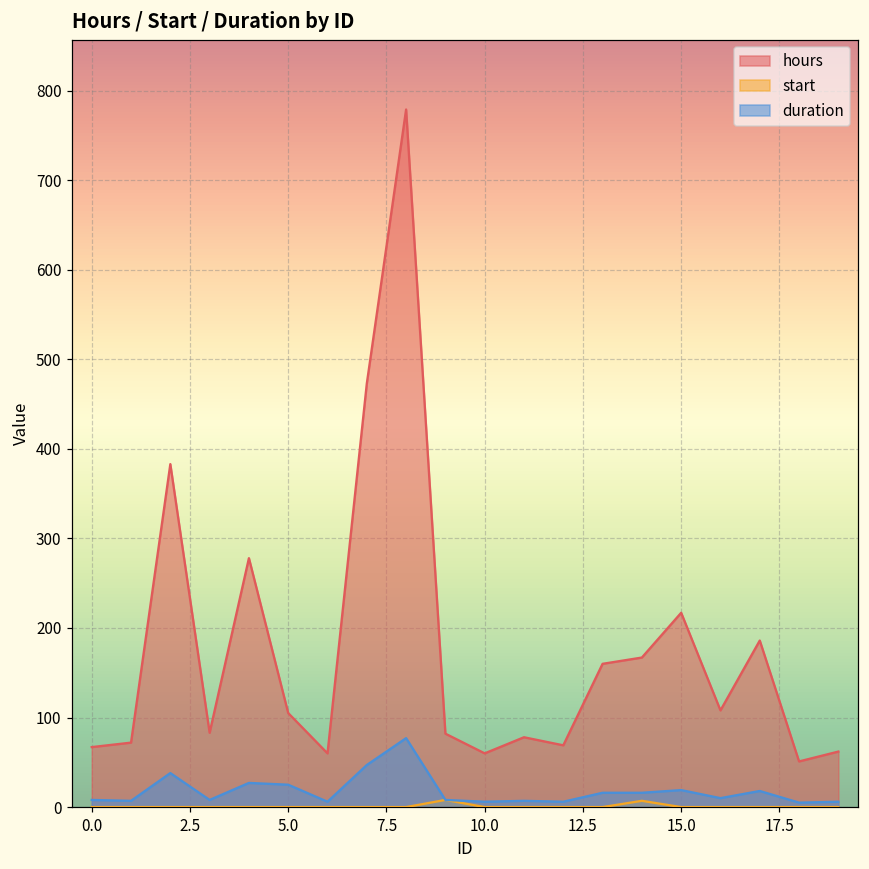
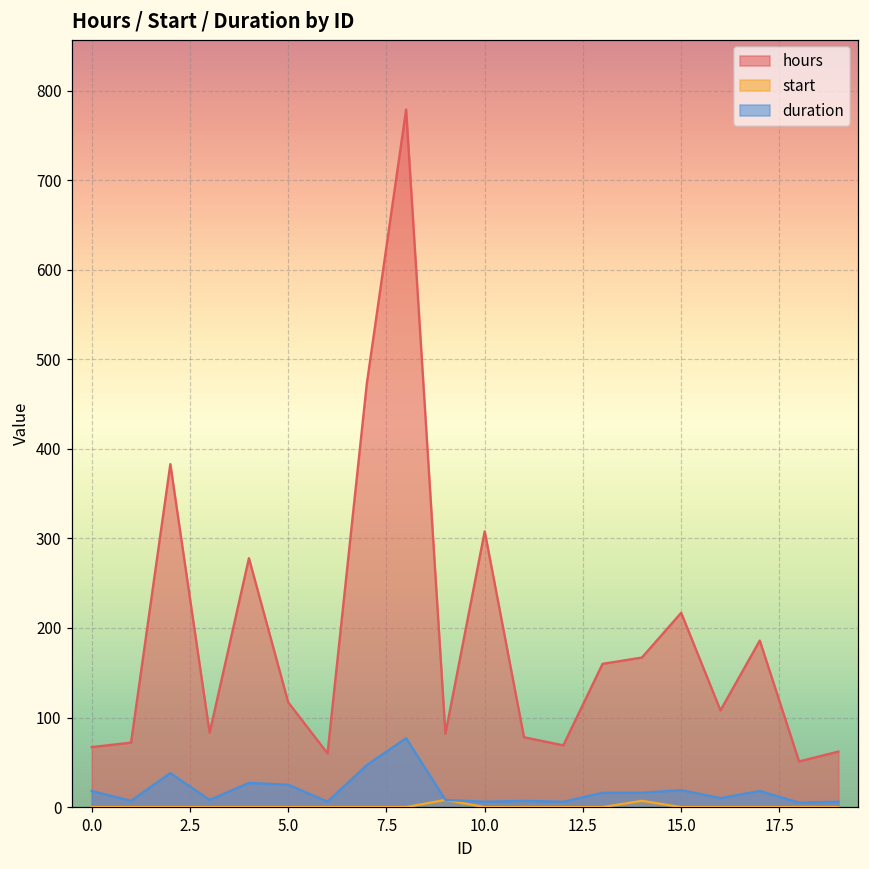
duration, 0.0: 10 -> 20
hours, 5.0: 110 -> 120
hours, 10.0: 60 -> 310
